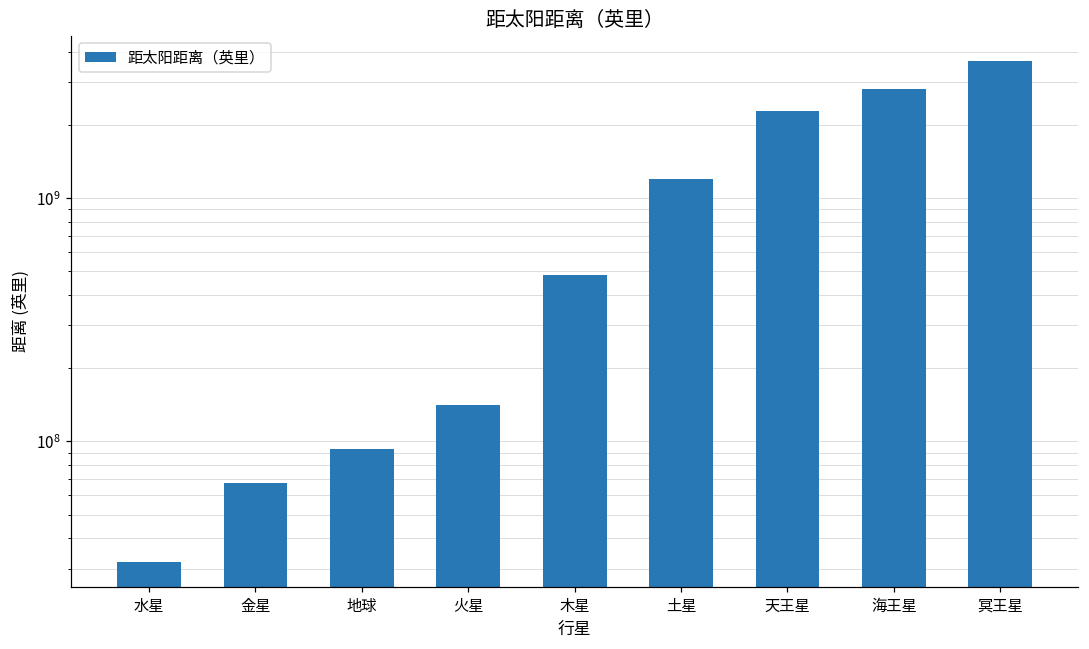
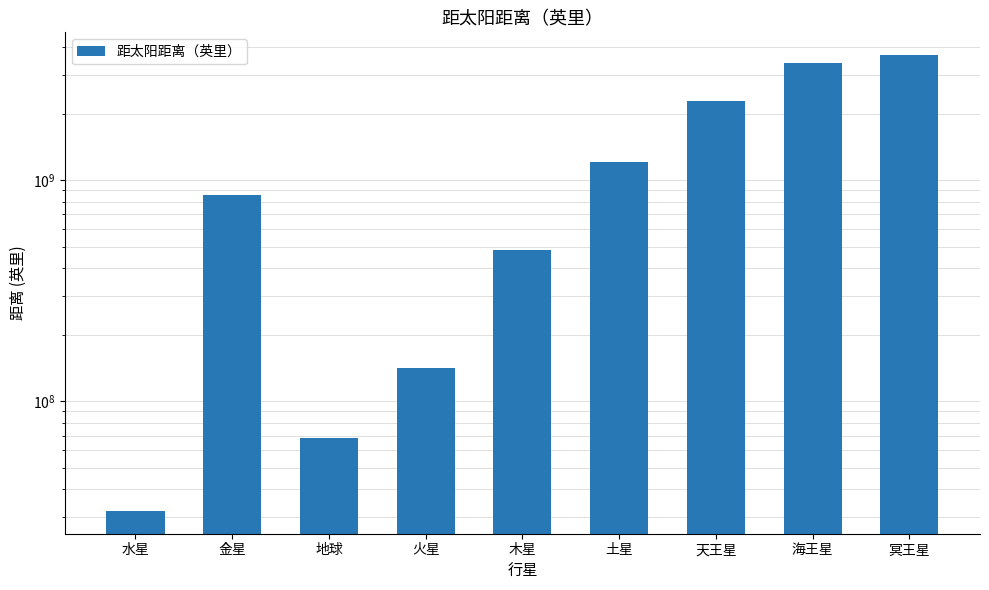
金星: 67000000 -> 860000000
地球: 93000000 -> 69000000
海王星: 2800000000 -> 3400000000
